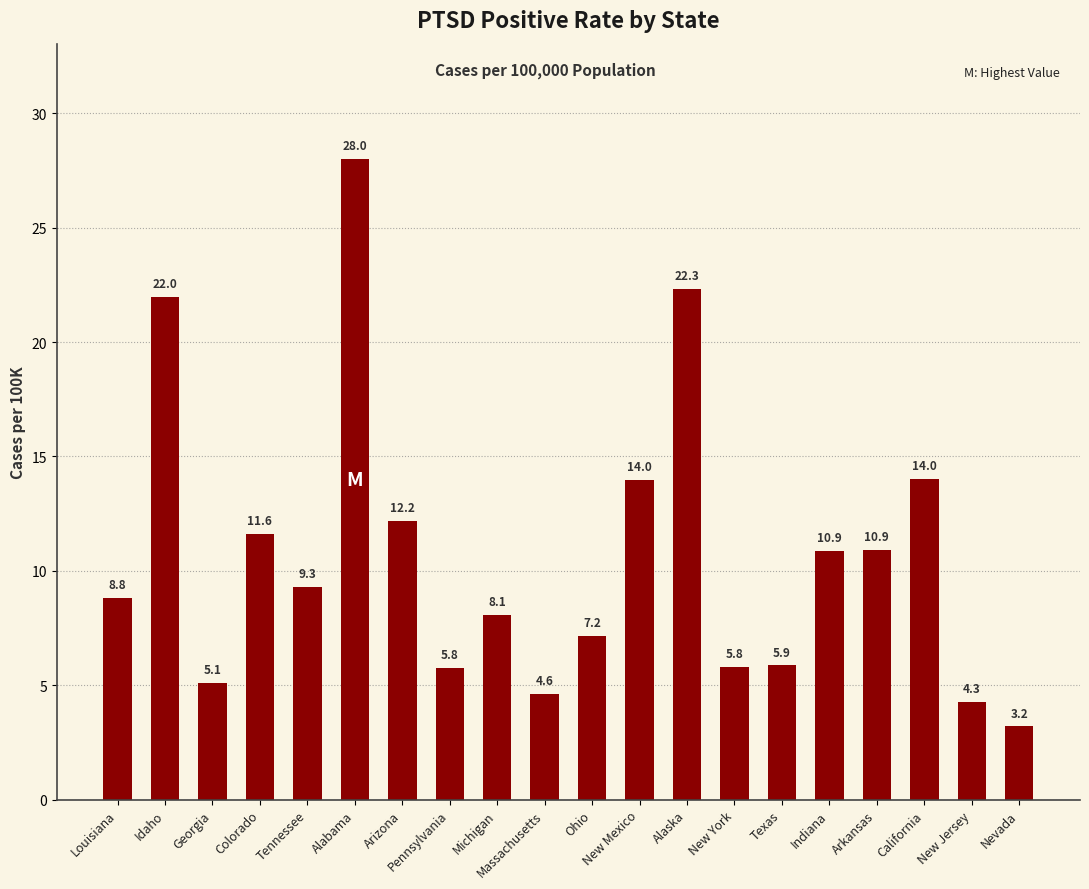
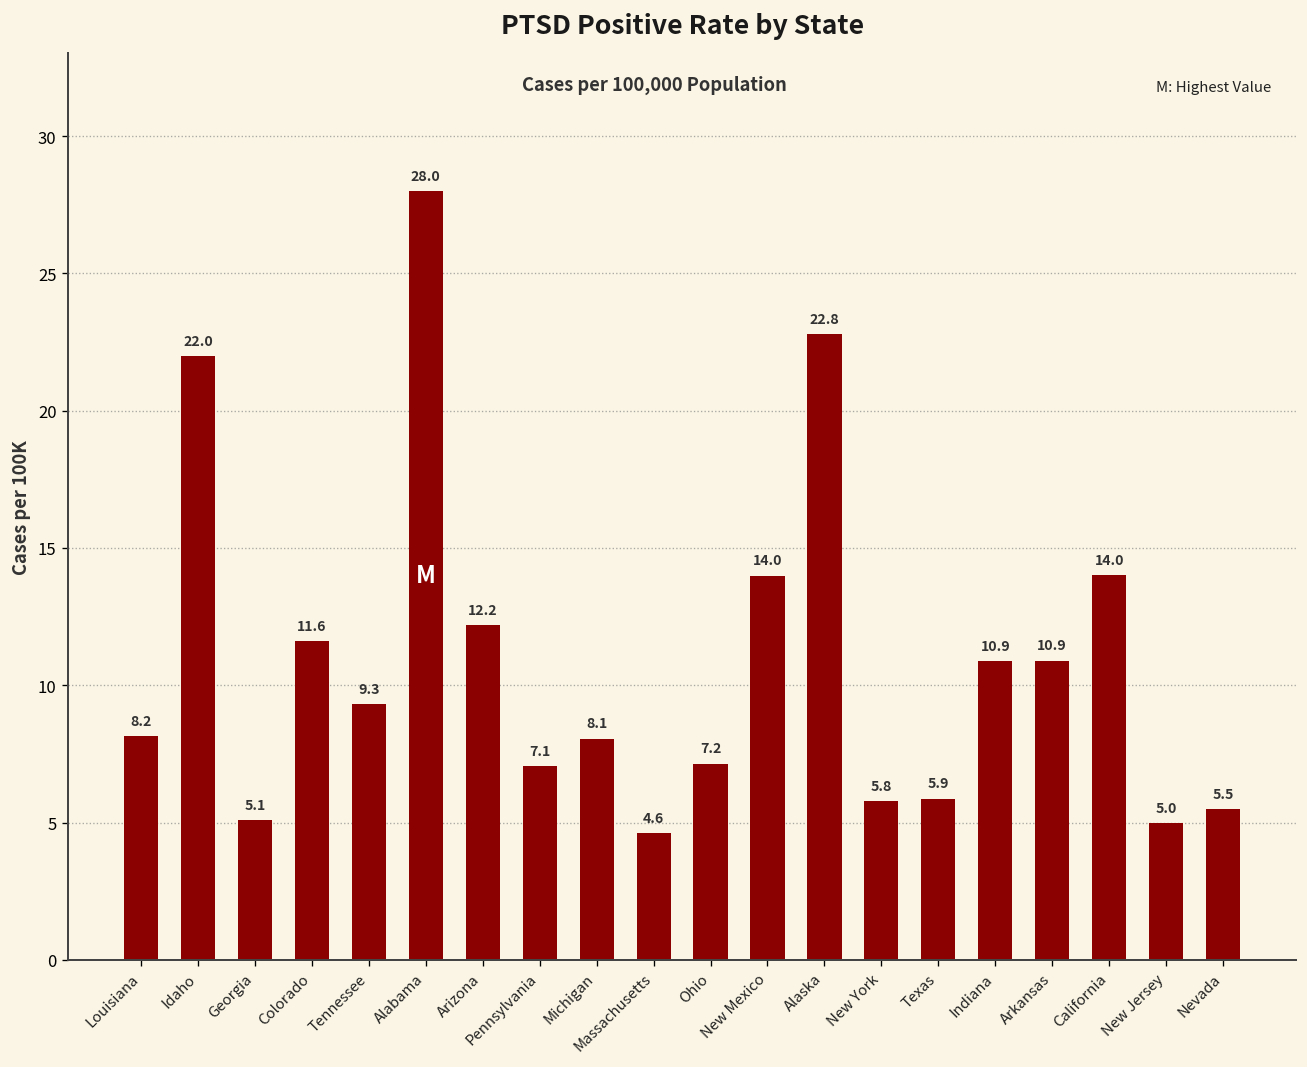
Louisiana: 8.8 -> 8.2
Pennsylvania: 5.8 -> 7.1
Alaska: 22.3 -> 22.8
New Jersey: 4.3 -> 5.0
Nevada: 3.2 -> 5.5
